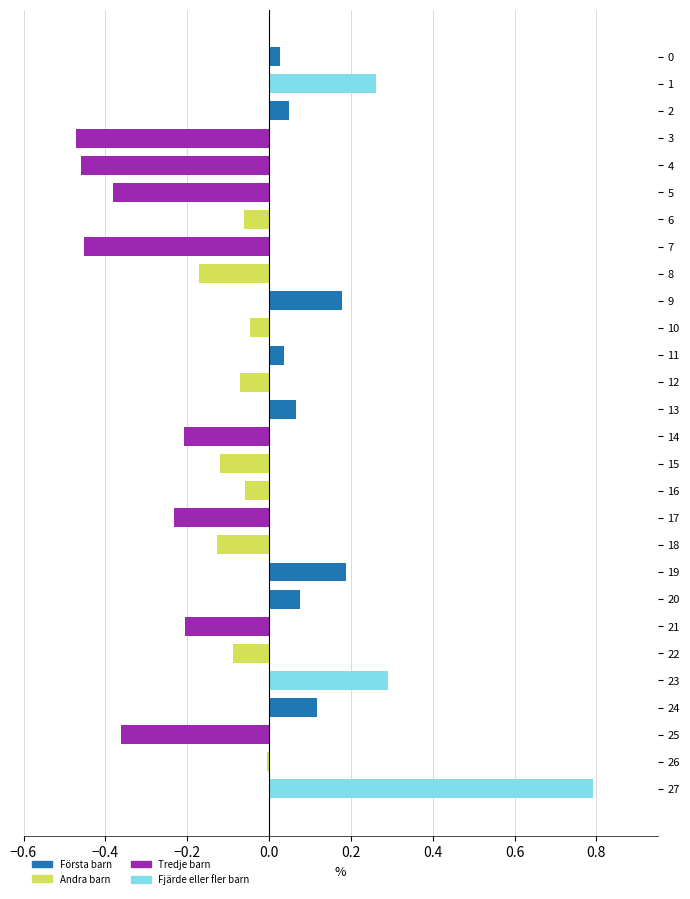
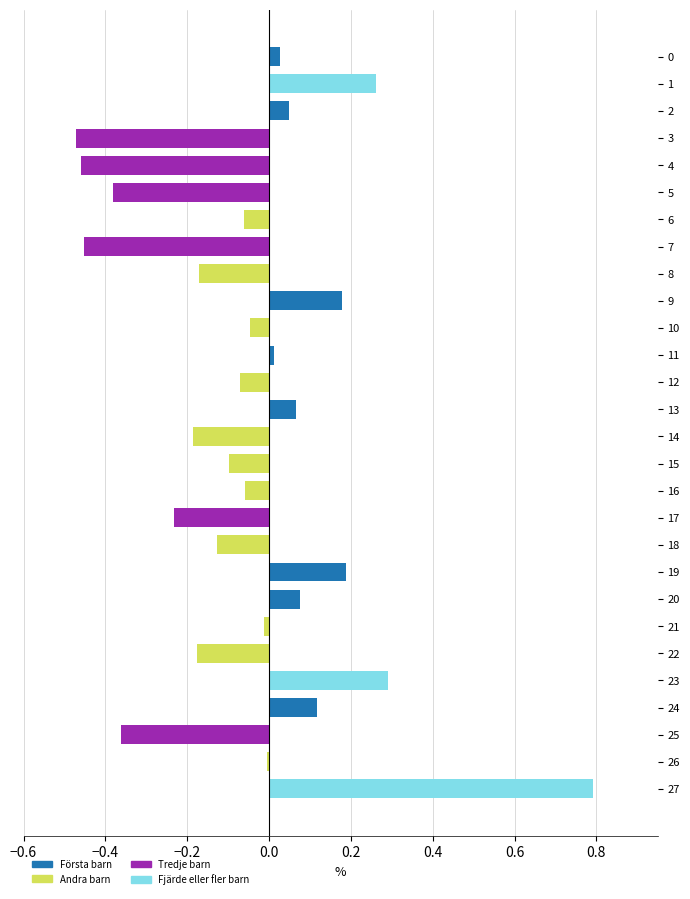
11: 0.04 -> 0.01
14: -0.21 -> -0.19
15: -0.12 -> -0.10
21: -0.20 -> -0.01
22: -0.09 -> -0.18
